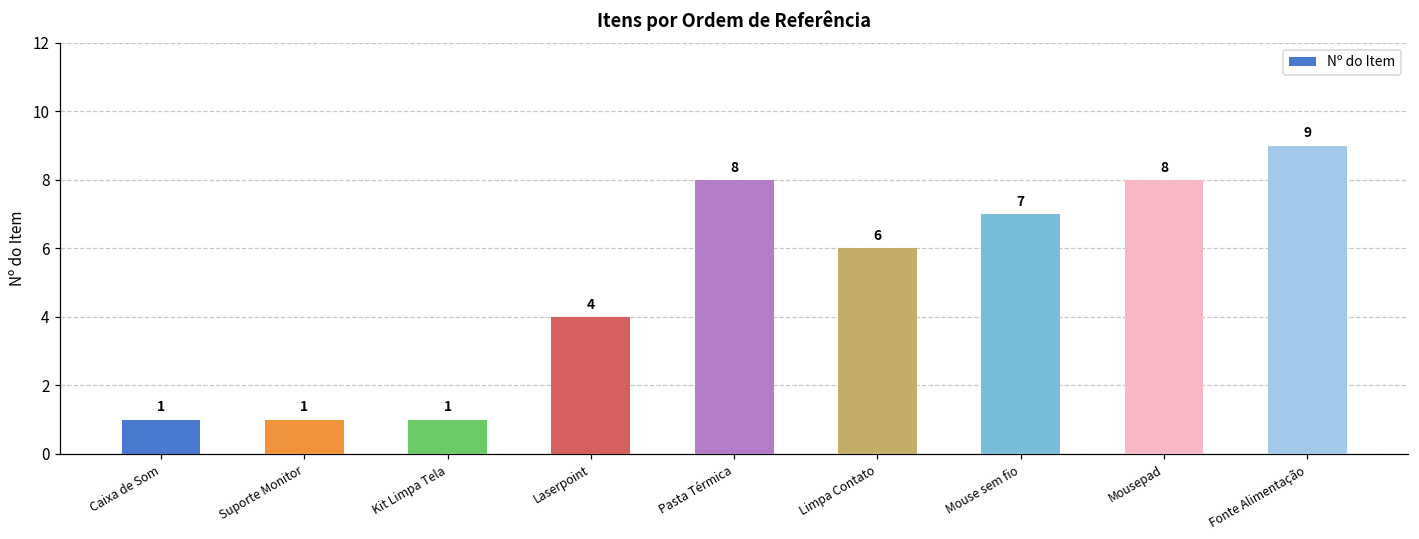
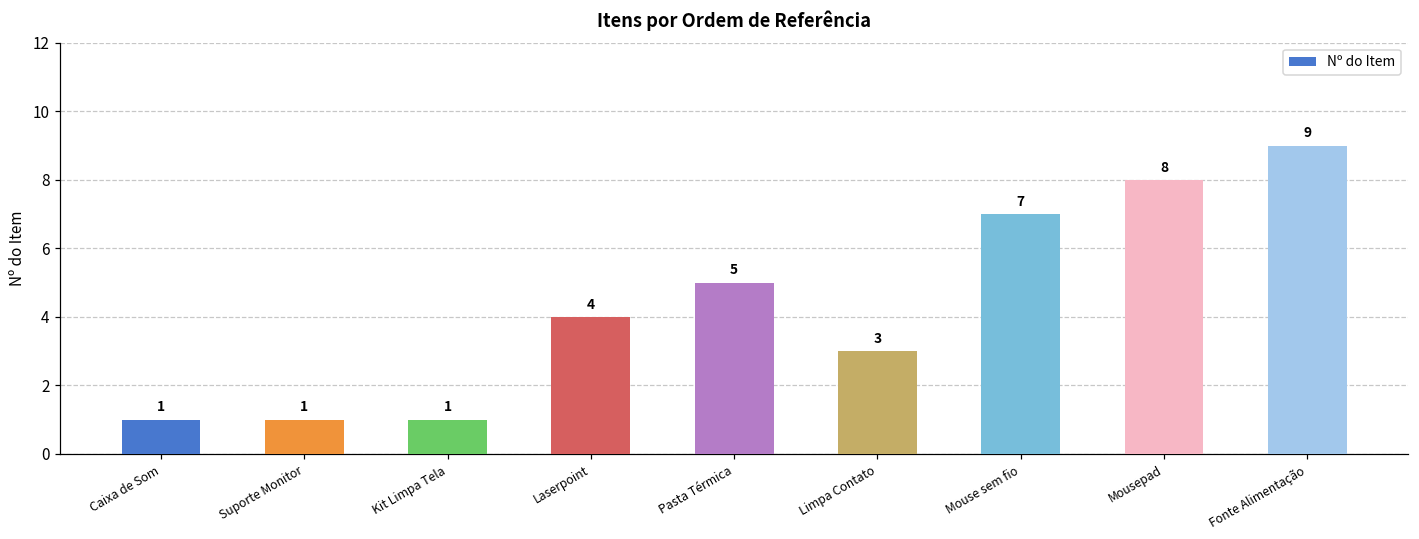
Pasta Térmica: 8 -> 5
Limpa Contato: 6 -> 3
